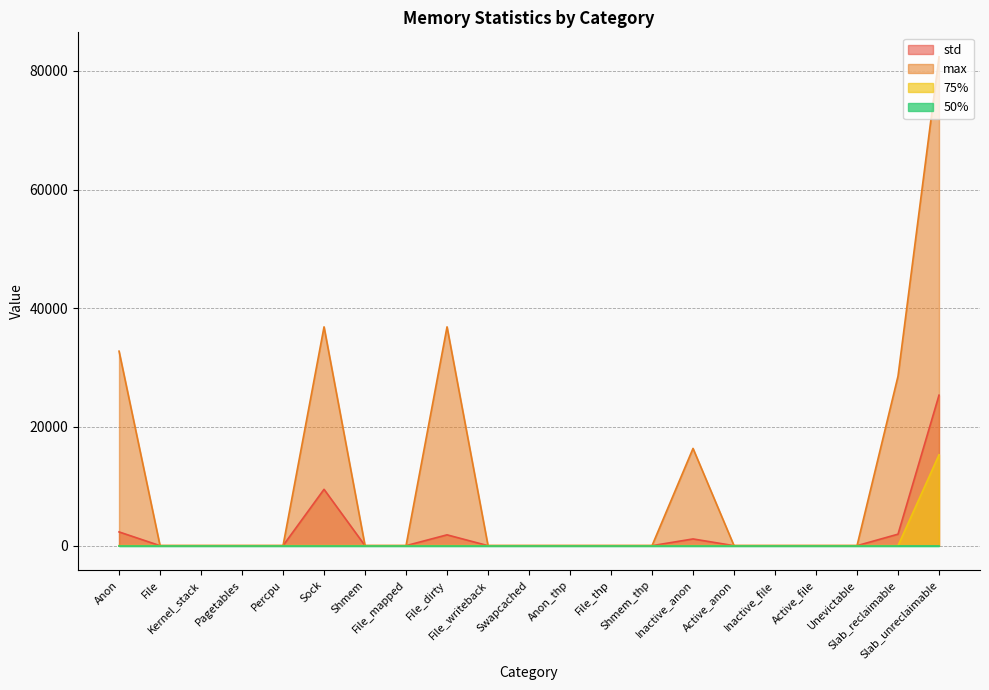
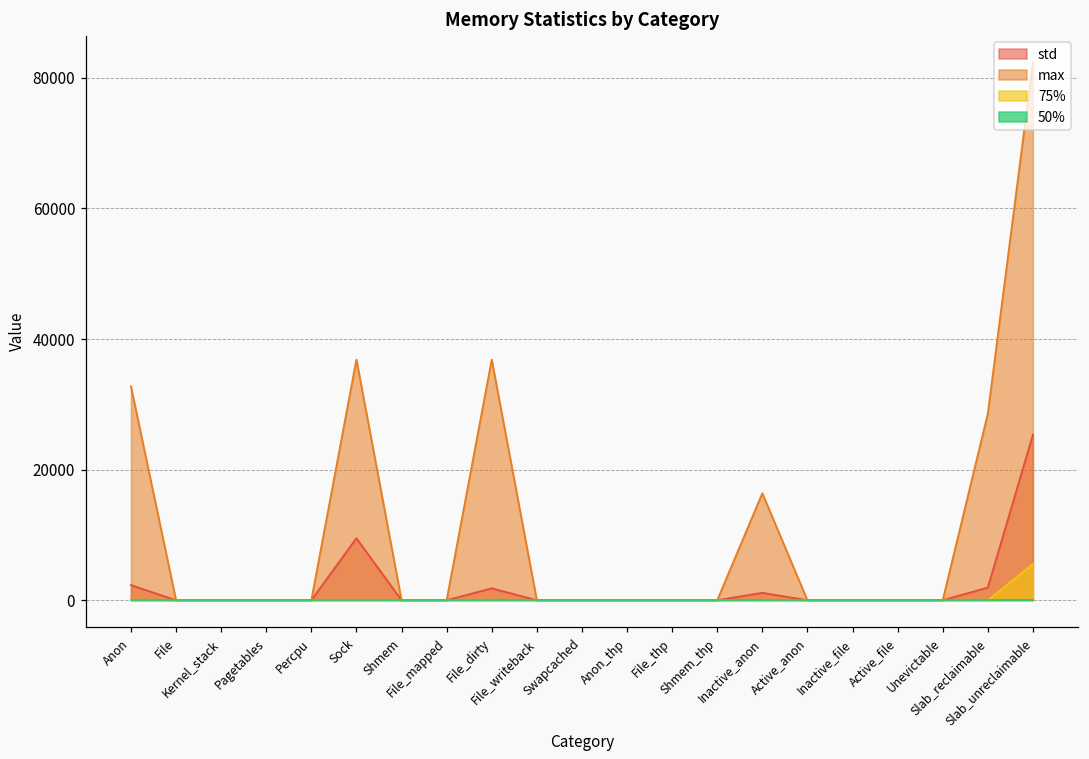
75%, Slab_unreclaimable: 15000 -> 6000
